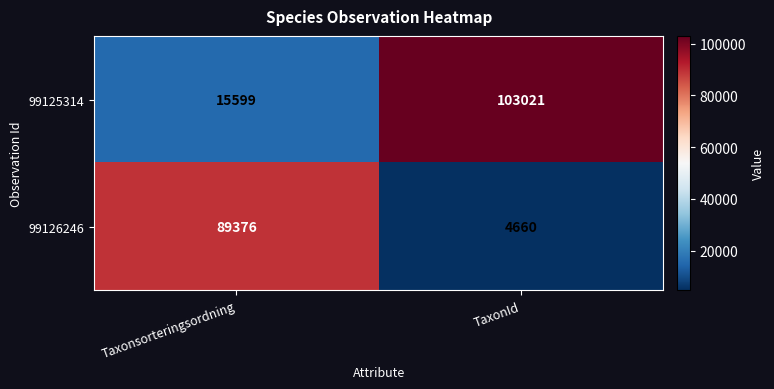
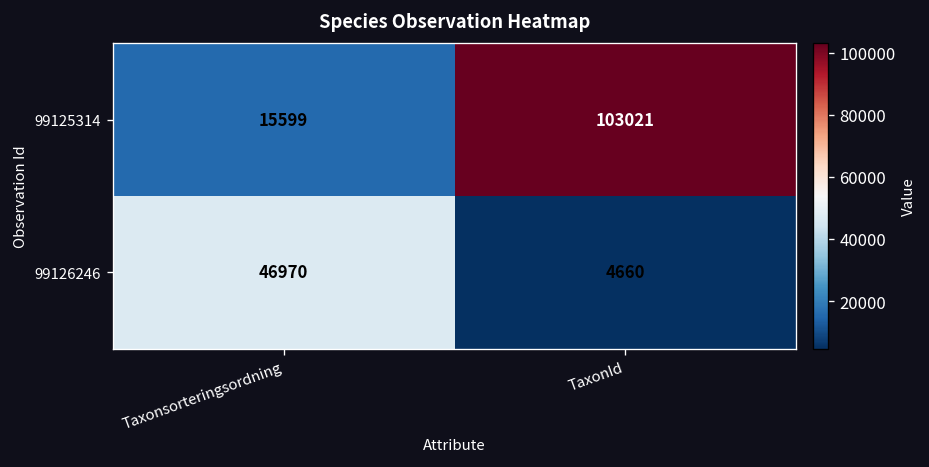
99126246, Taxonsorteringsordning: 89376 -> 46970
